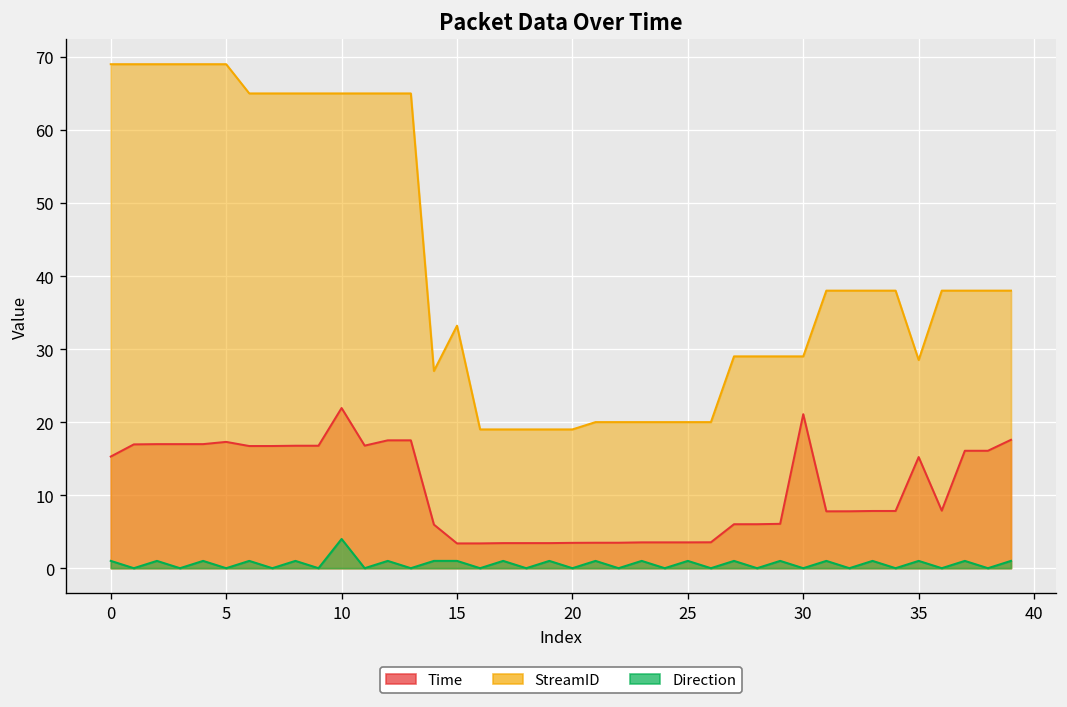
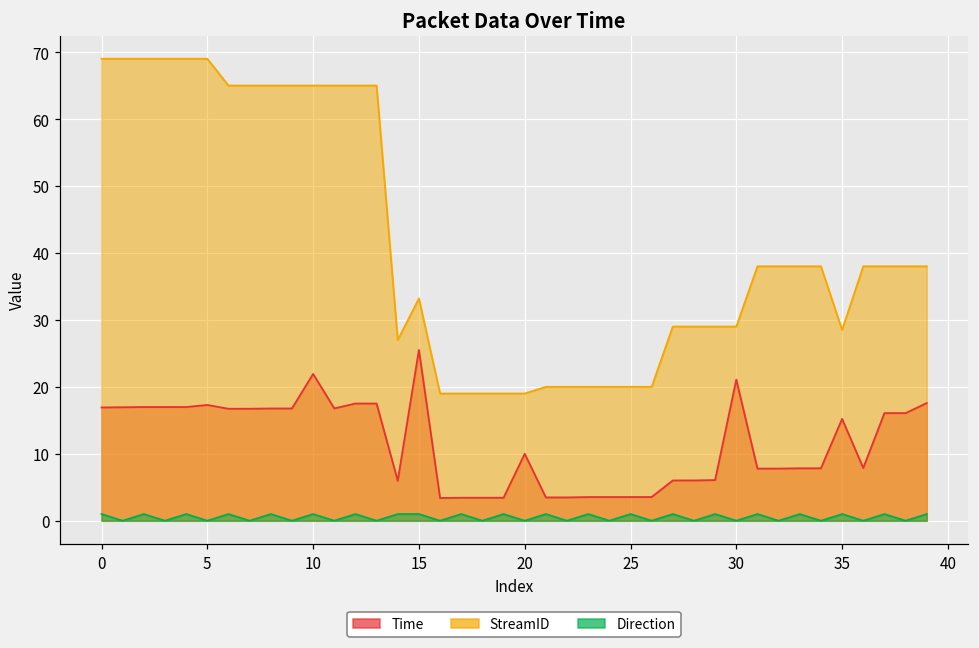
Time, 0: 15 -> 17
Direction, 10: 4 -> 1
Time, 15: 3 -> 26
Time, 20: 3 -> 10
